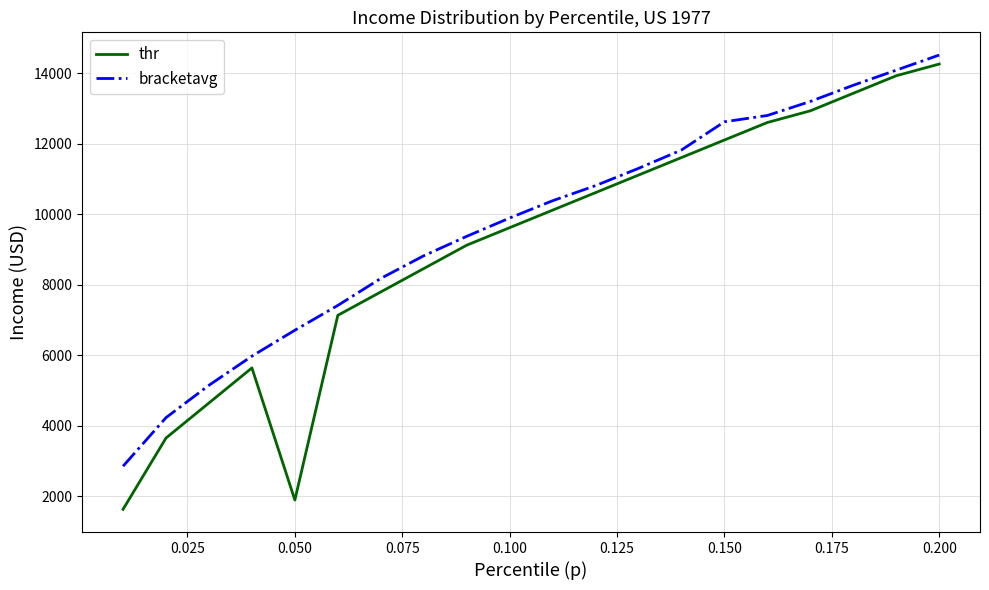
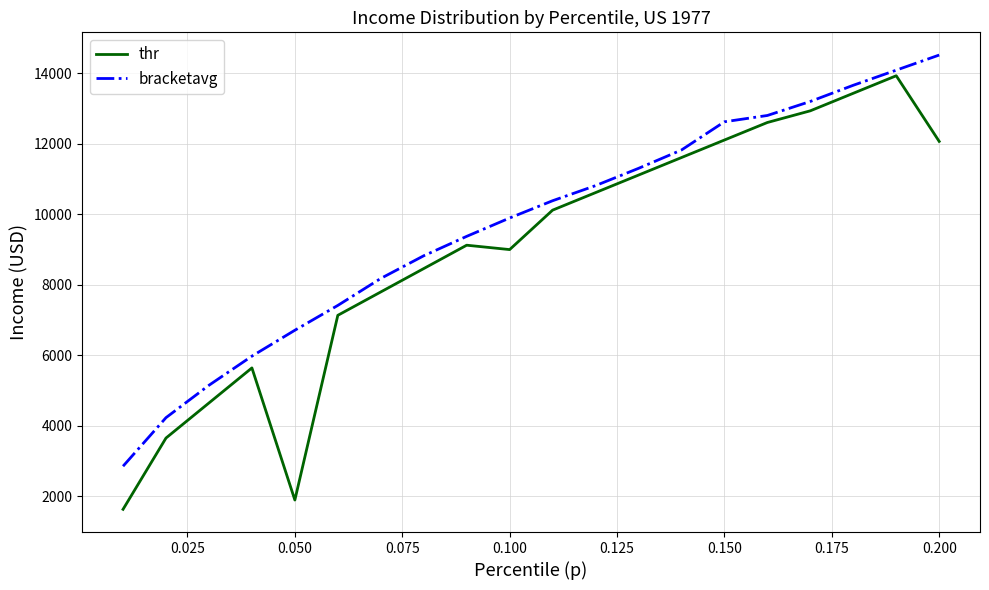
thr, 0.100: 9600 -> 9000
thr, 0.200: 14300 -> 12100
